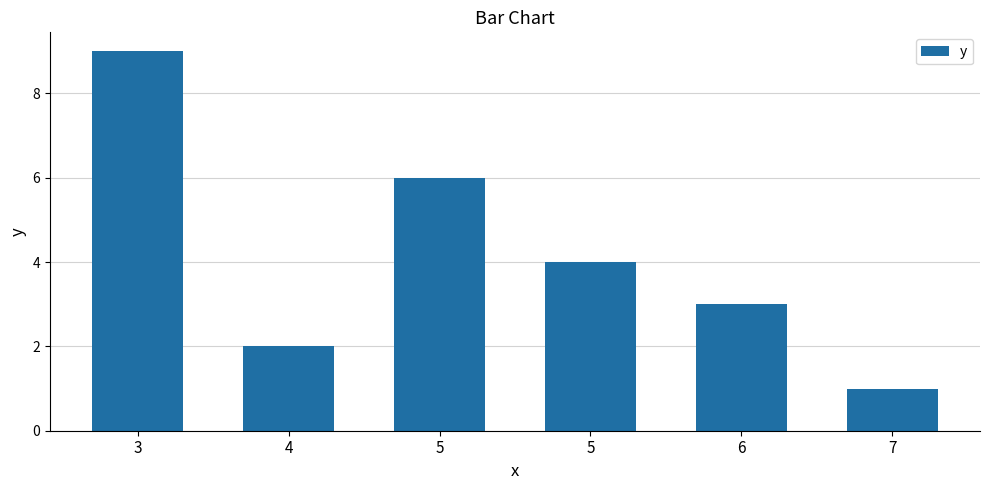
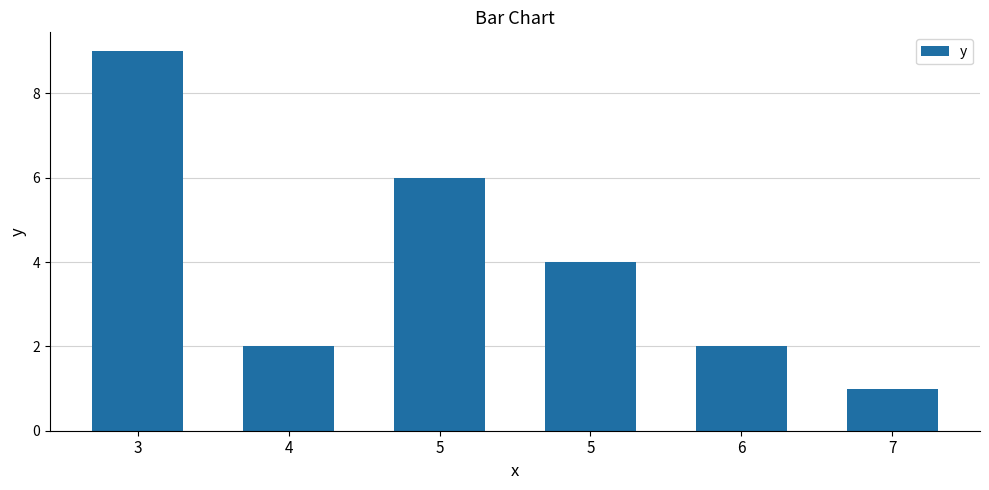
6: 3 -> 2
